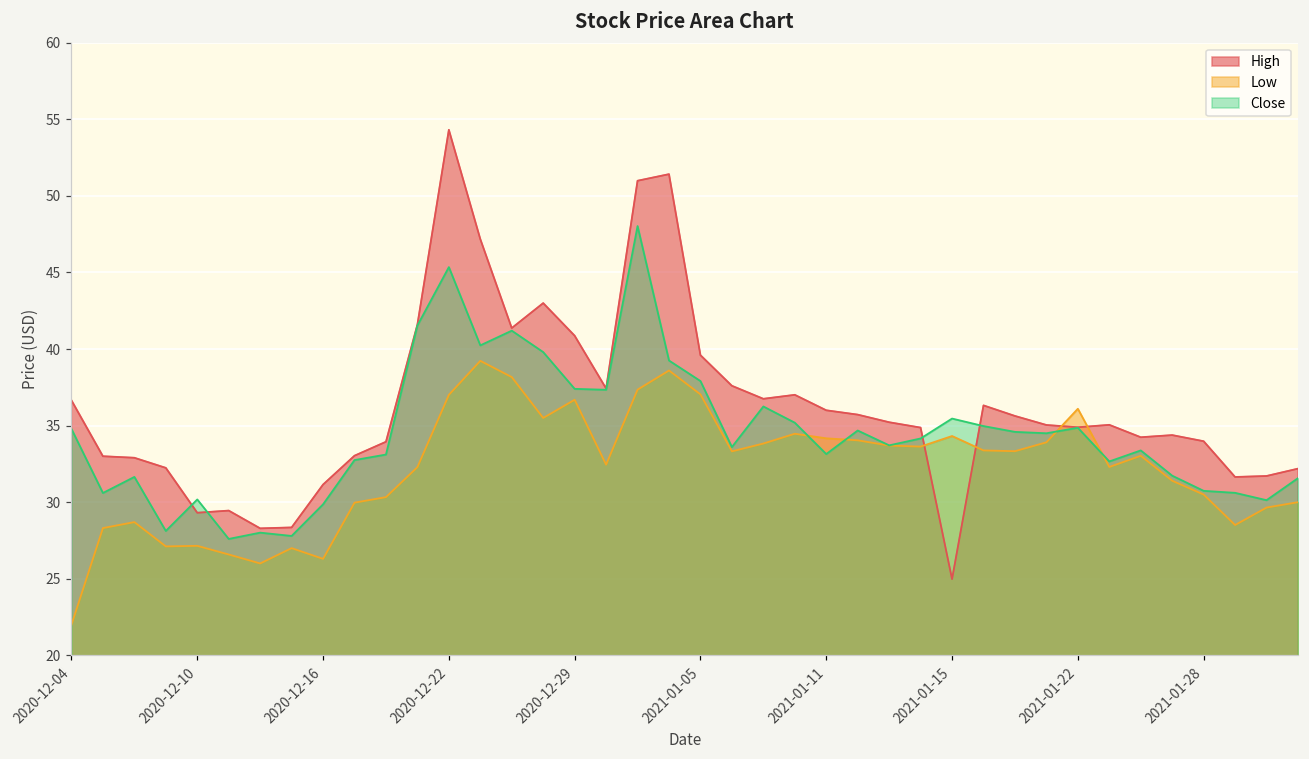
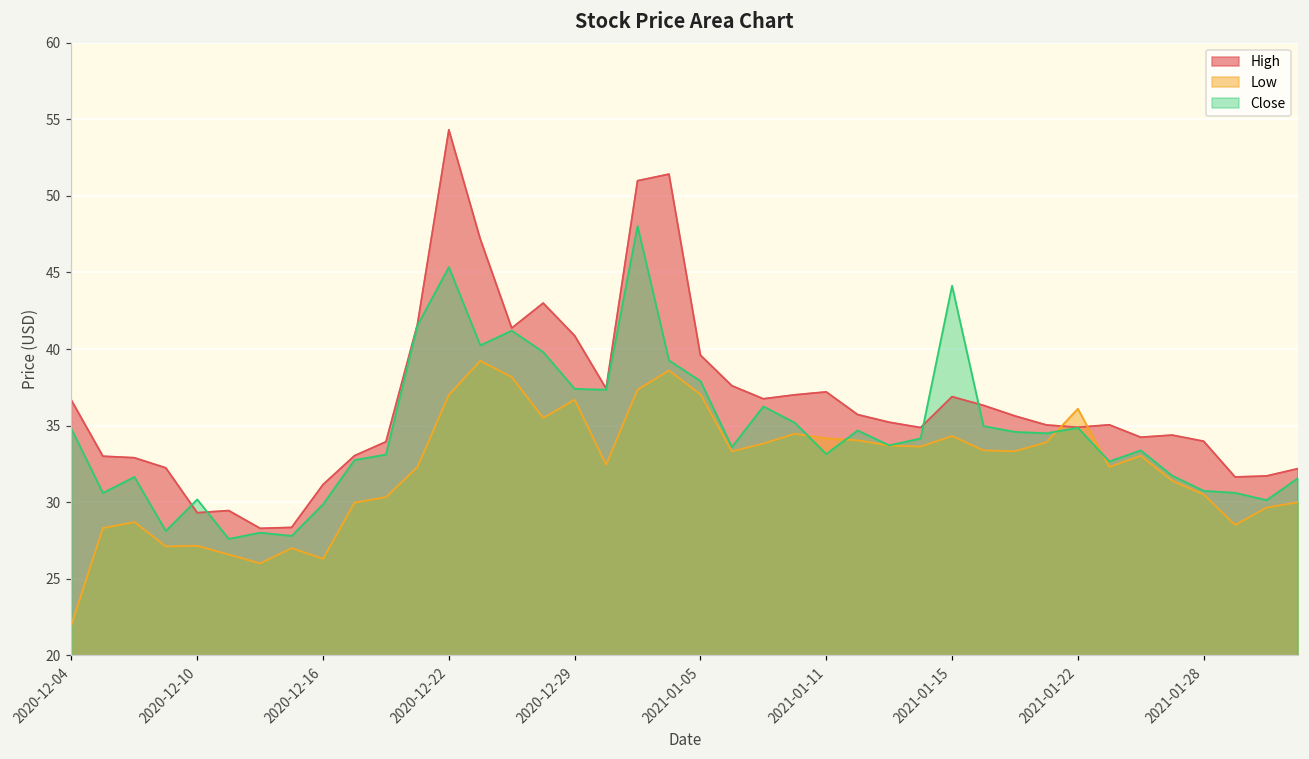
High, 2021-01-11: 36.0 -> 37.2
High, 2021-01-15: 25.0 -> 36.9
Close, 2021-01-15: 35.5 -> 44.1
